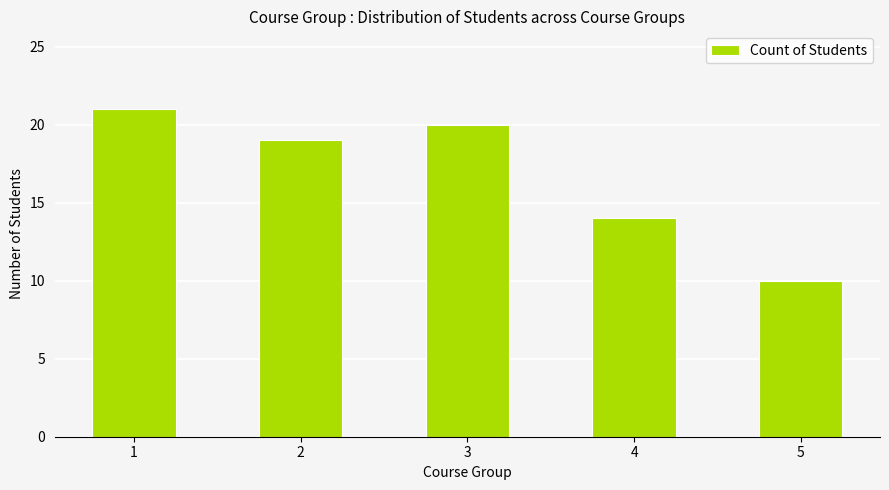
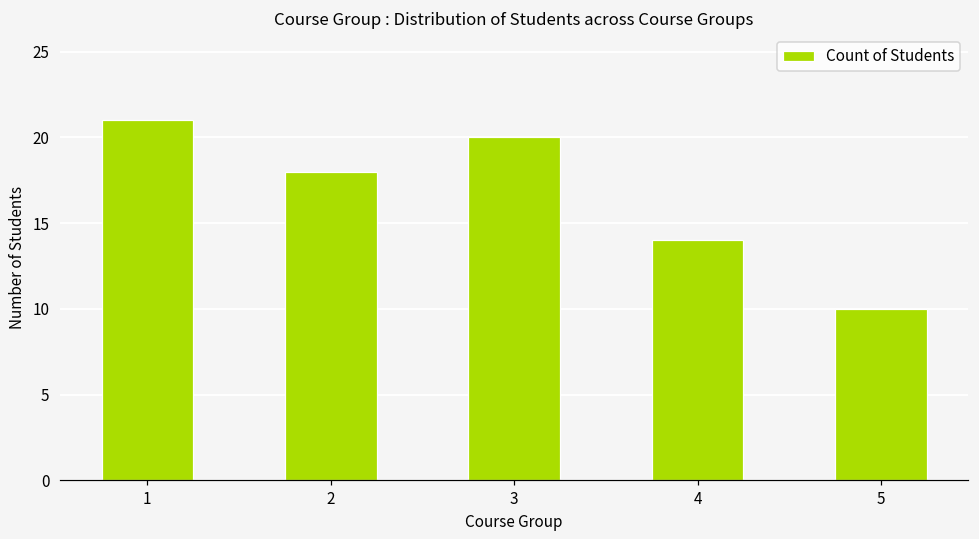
2: 19 -> 18
